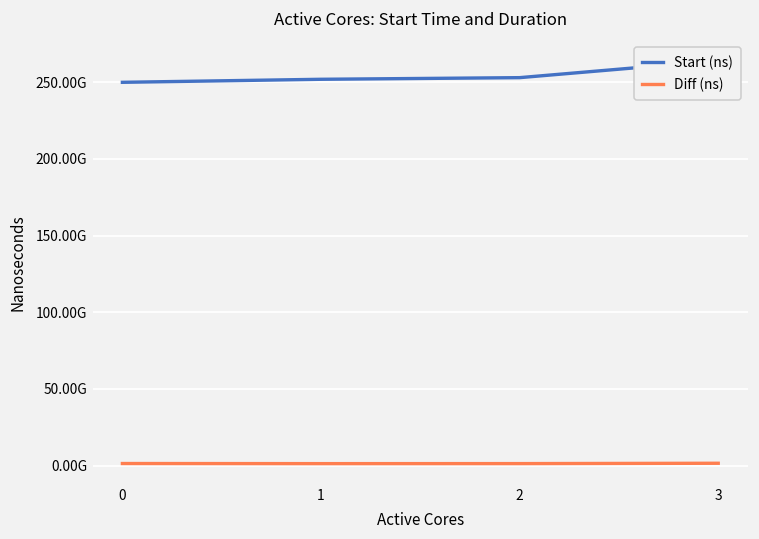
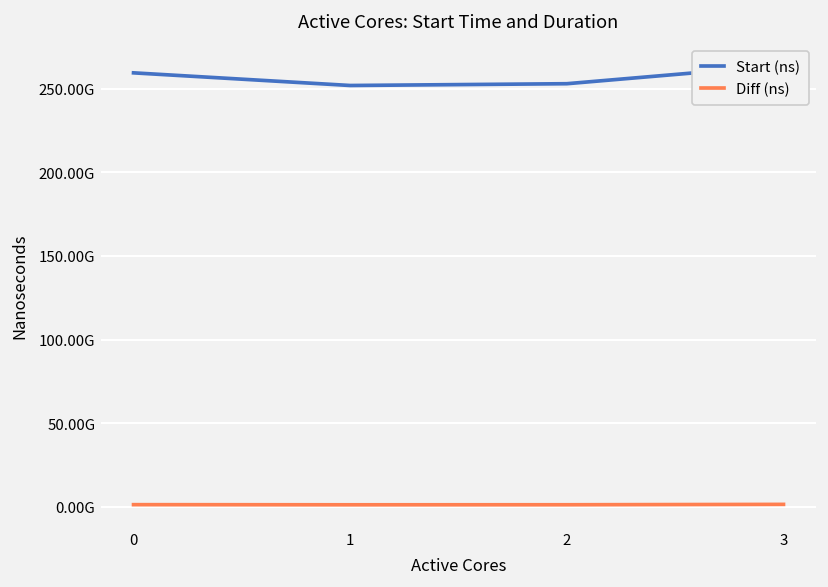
Start (ns), 0: 250000000000 -> 259000000000
